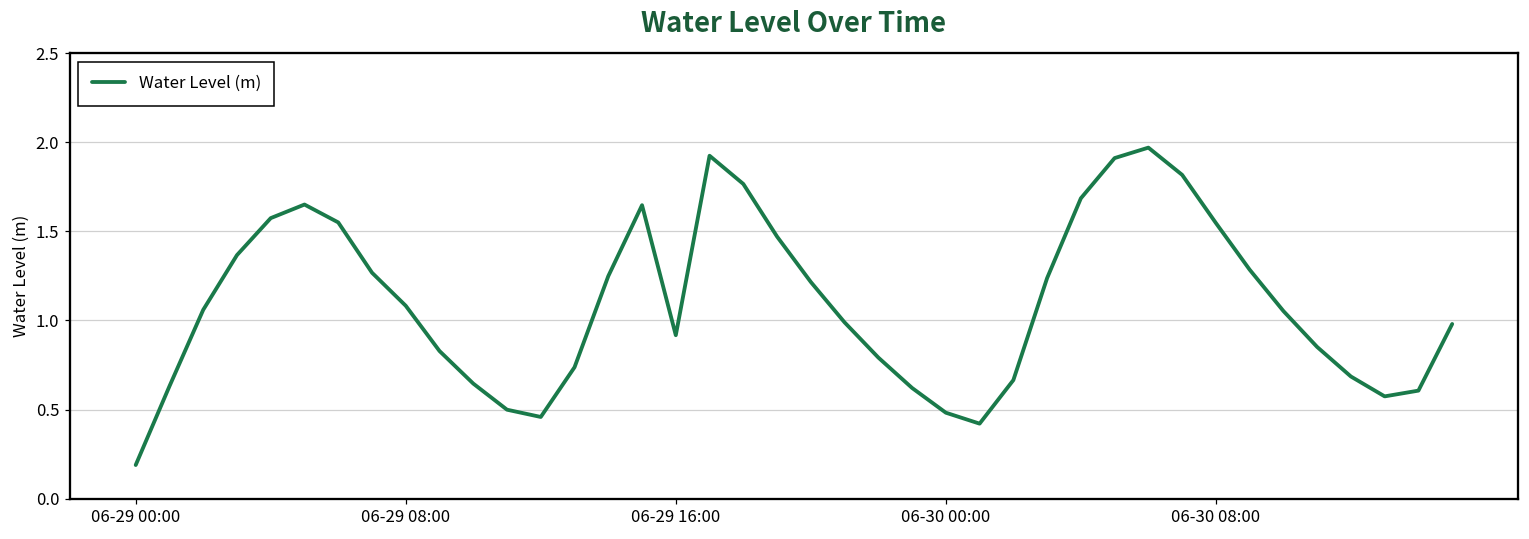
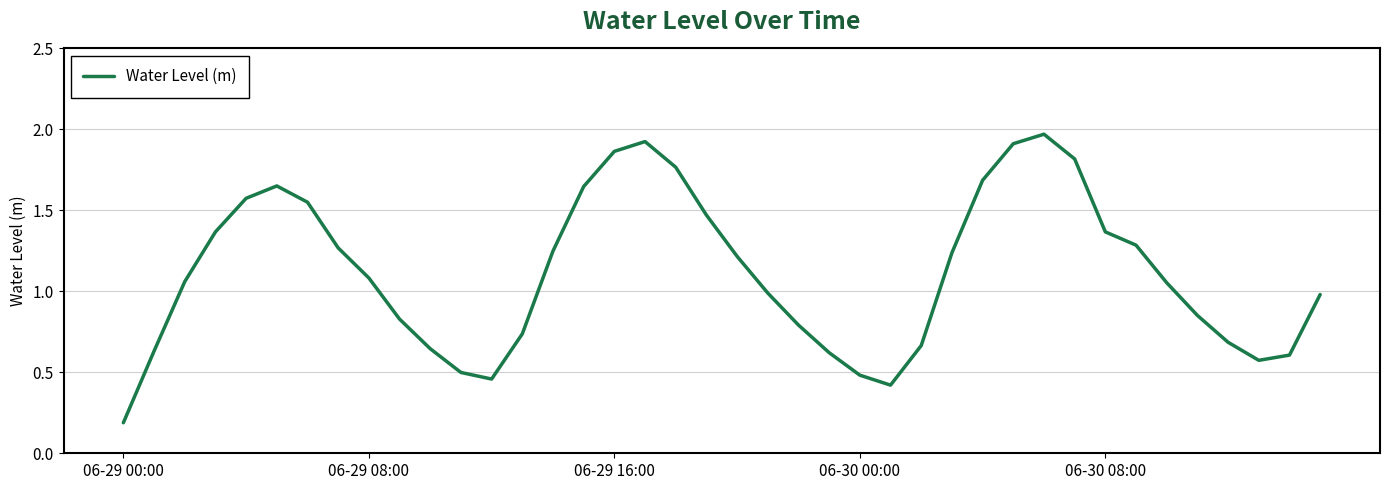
06-29 16:00: 0.92 -> 1.86
06-30 08:00: 1.55 -> 1.37
